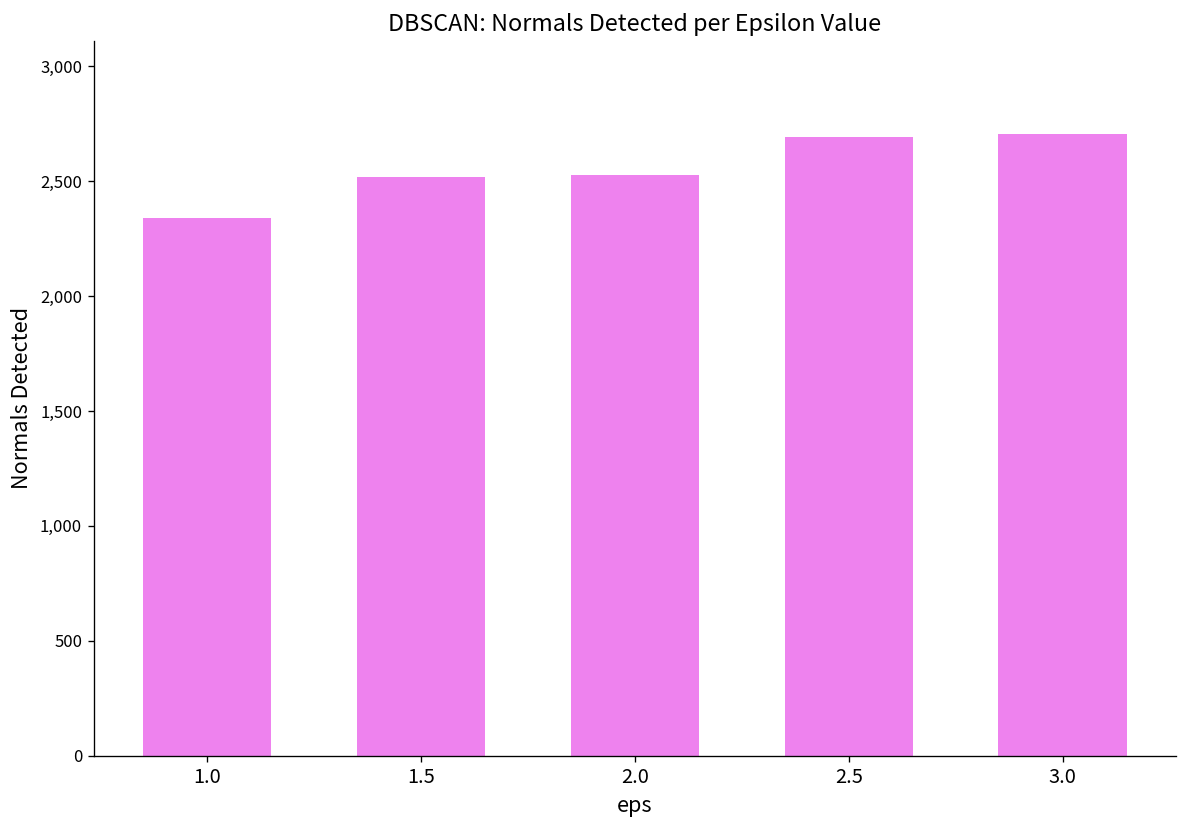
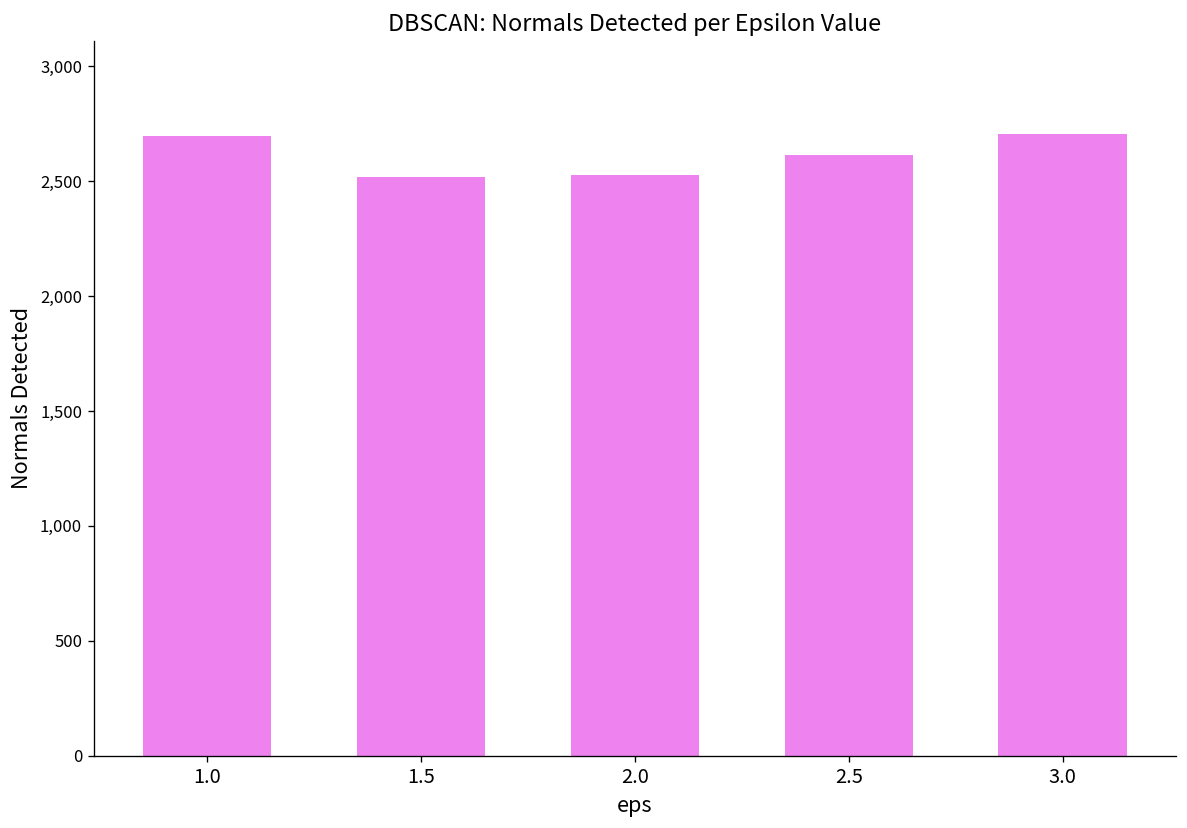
1.0: 2,340 -> 2,700
2.5: 2,690 -> 2,610
